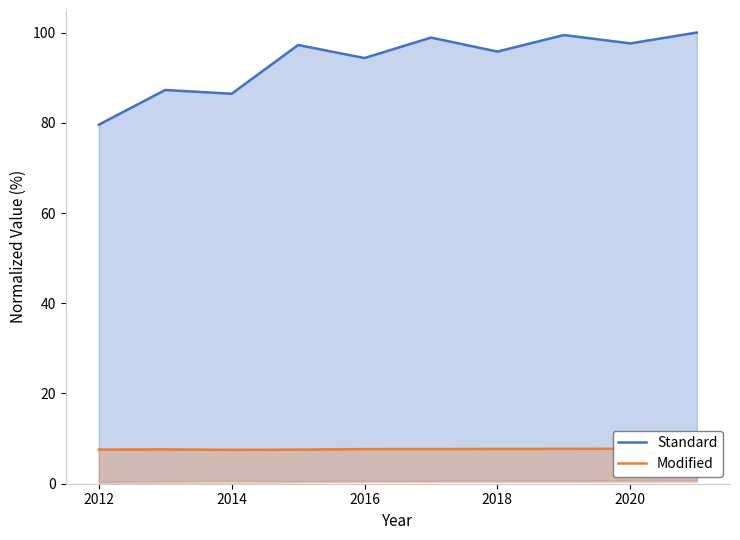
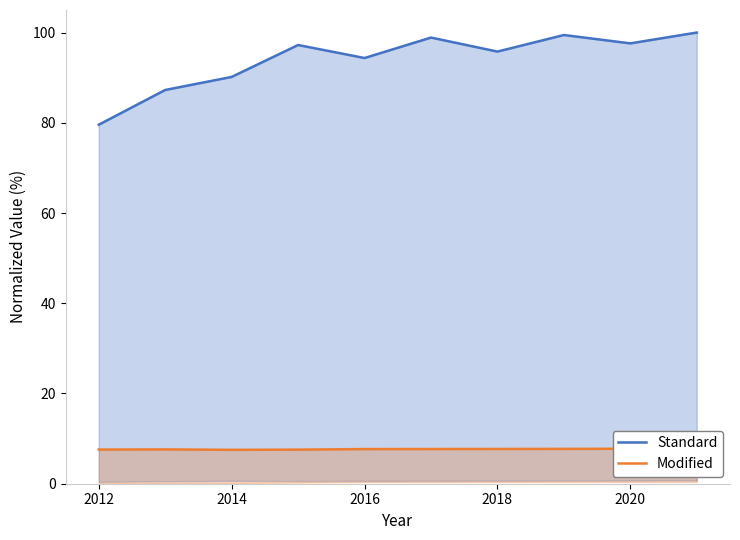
Standard, 2014: 86 -> 90
